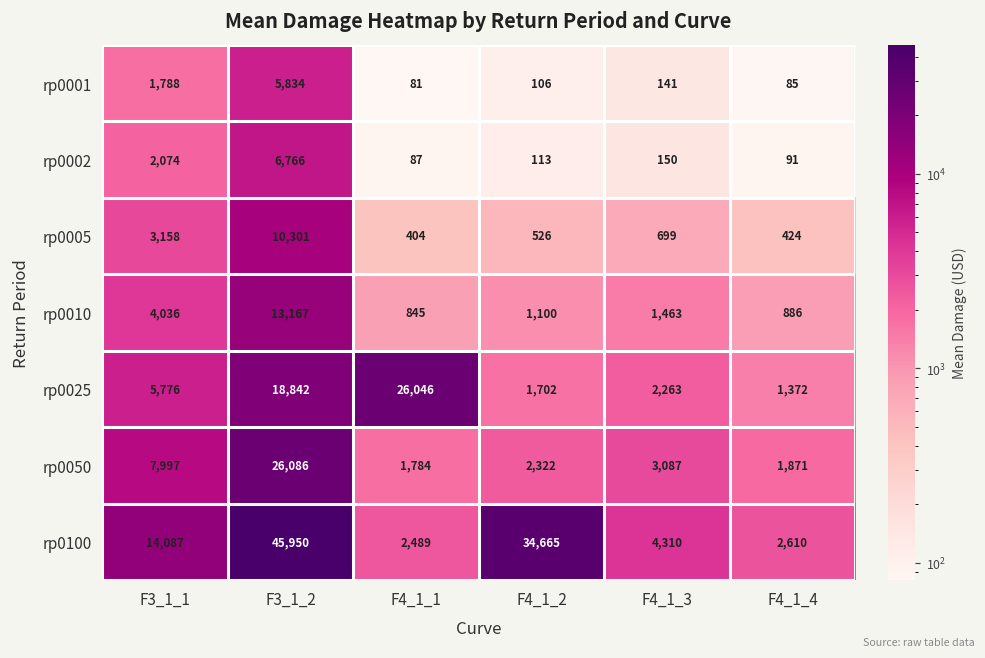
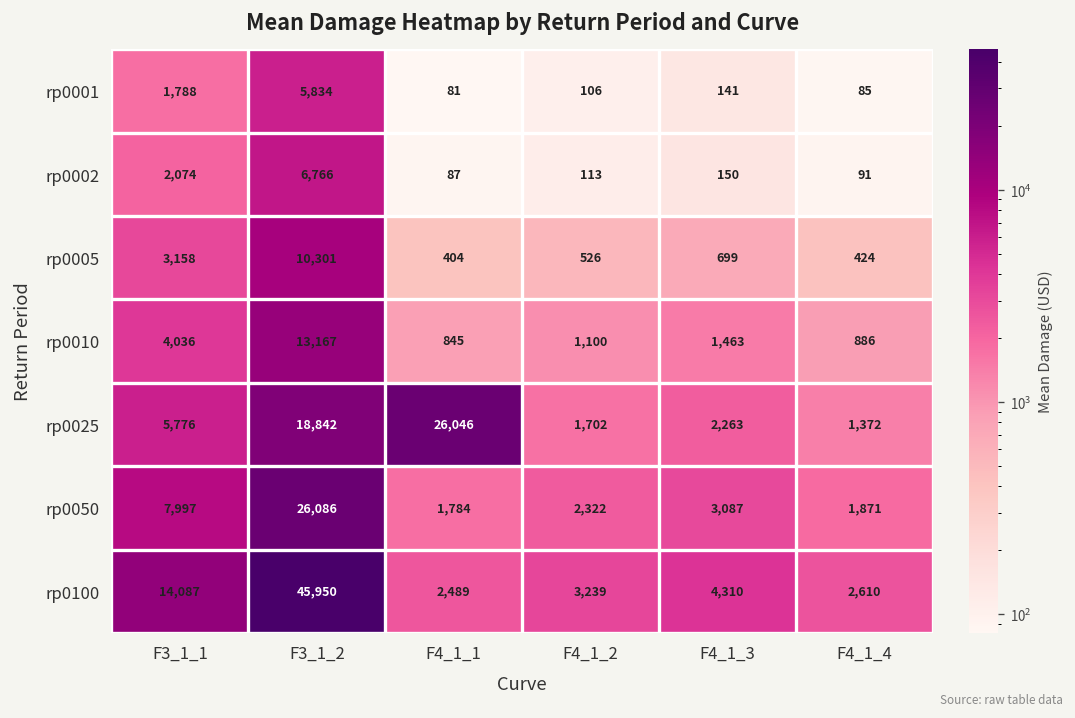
rp0100, F4_1_2: 34,665 -> 3,239
